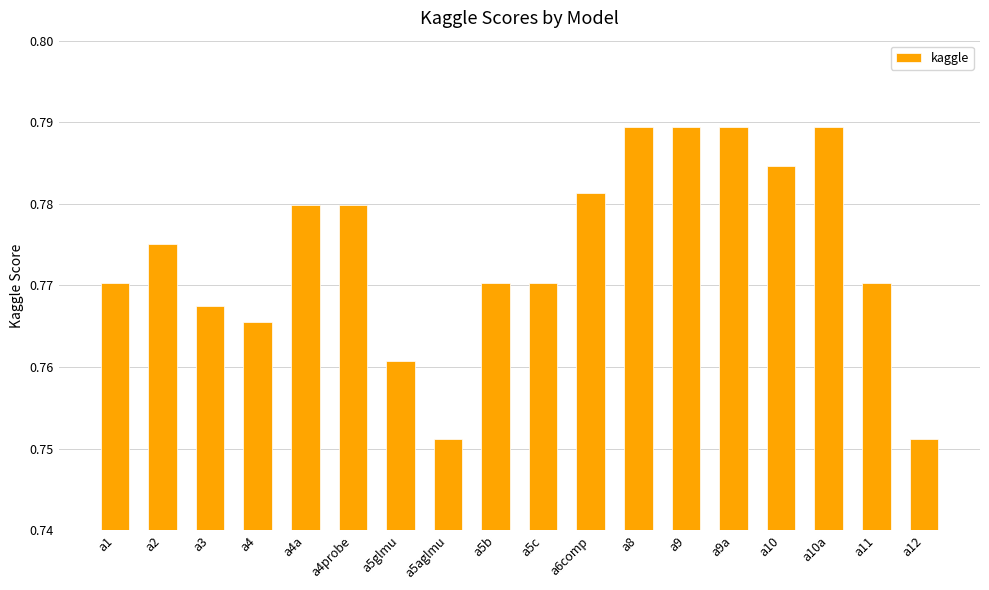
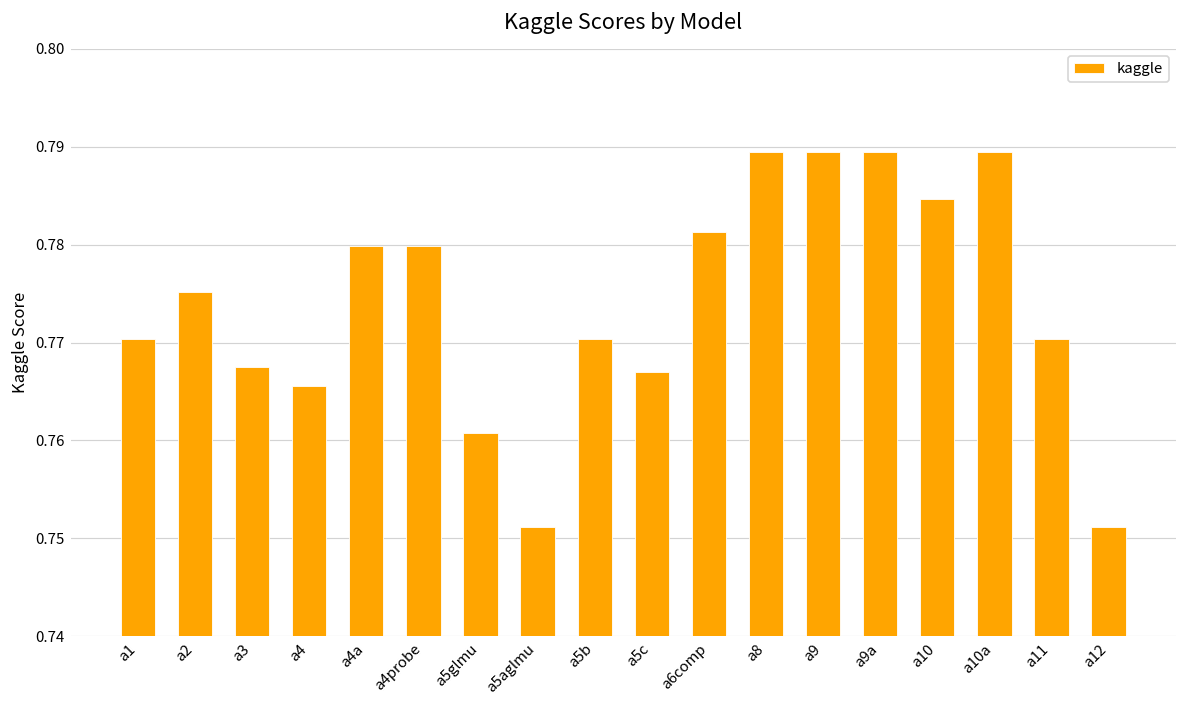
a5c: 0.770 -> 0.767
